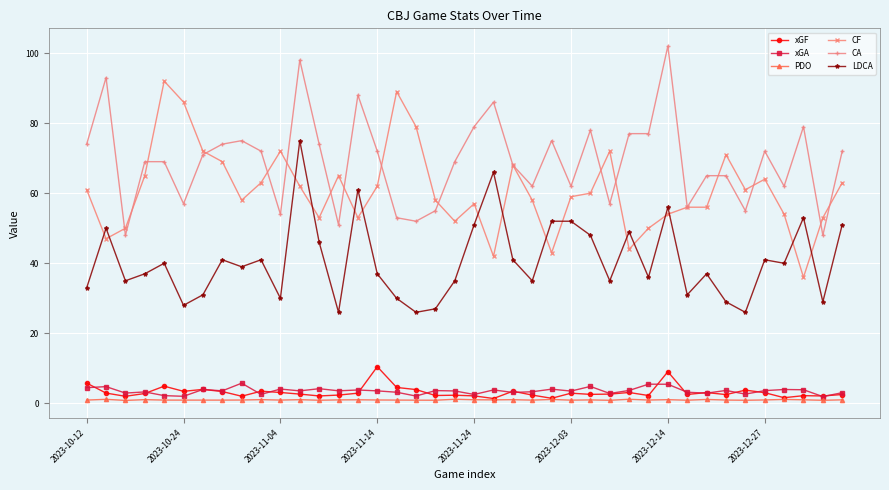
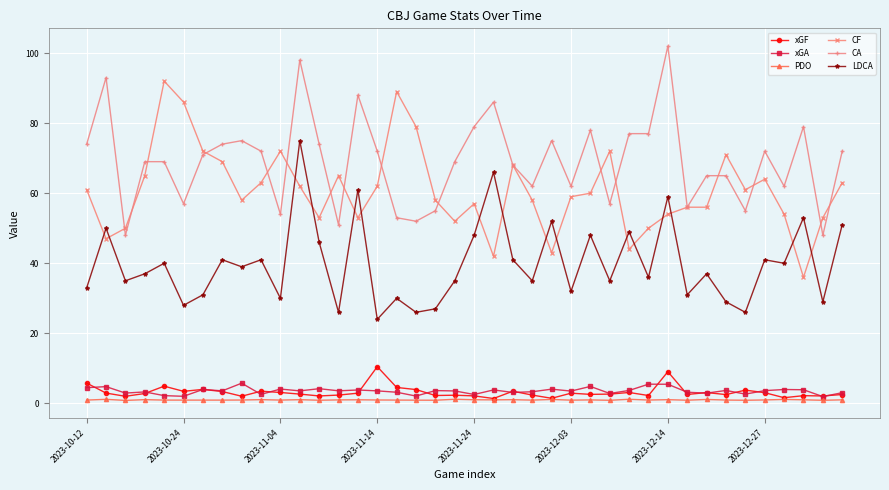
LDCA, 2023-11-14: 37 -> 24
LDCA, 2023-11-24: 51 -> 48
LDCA, 2023-12-03: 52 -> 32
LDCA, 2023-12-14: 56 -> 59
